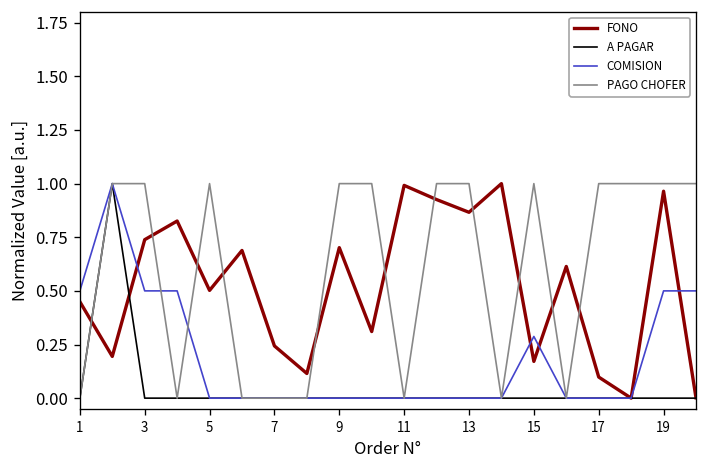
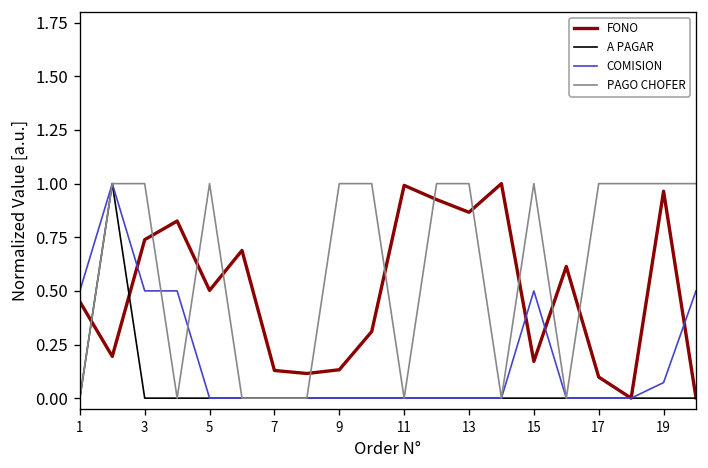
FONO, 7: 0.24 -> 0.13
FONO, 9: 0.70 -> 0.13
COMISION, 15: 0.29 -> 0.50
COMISION, 19: 0.50 -> 0.07
